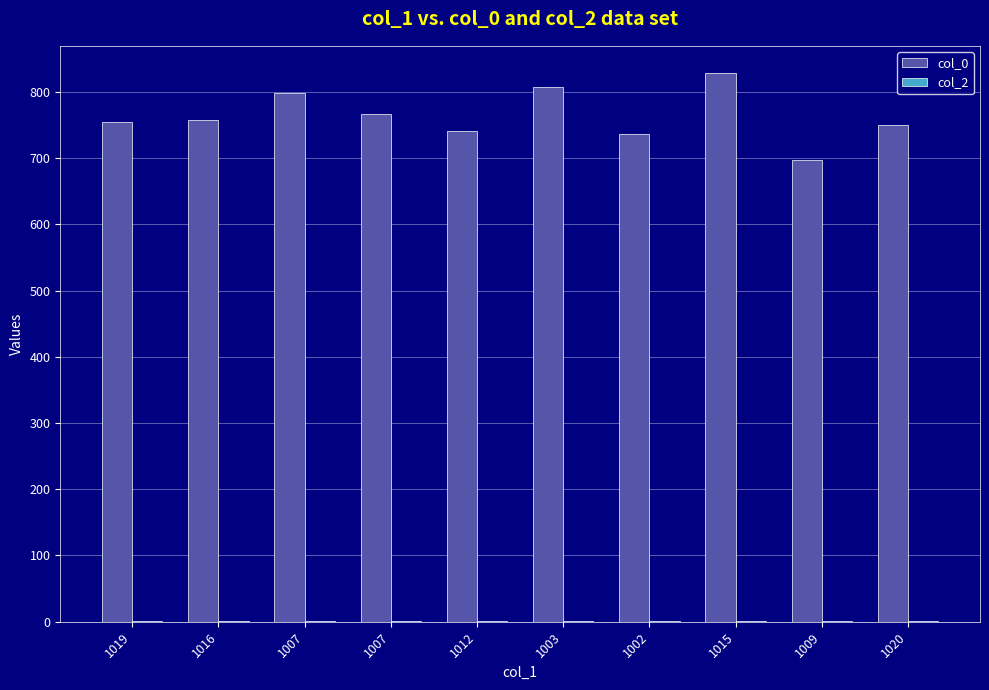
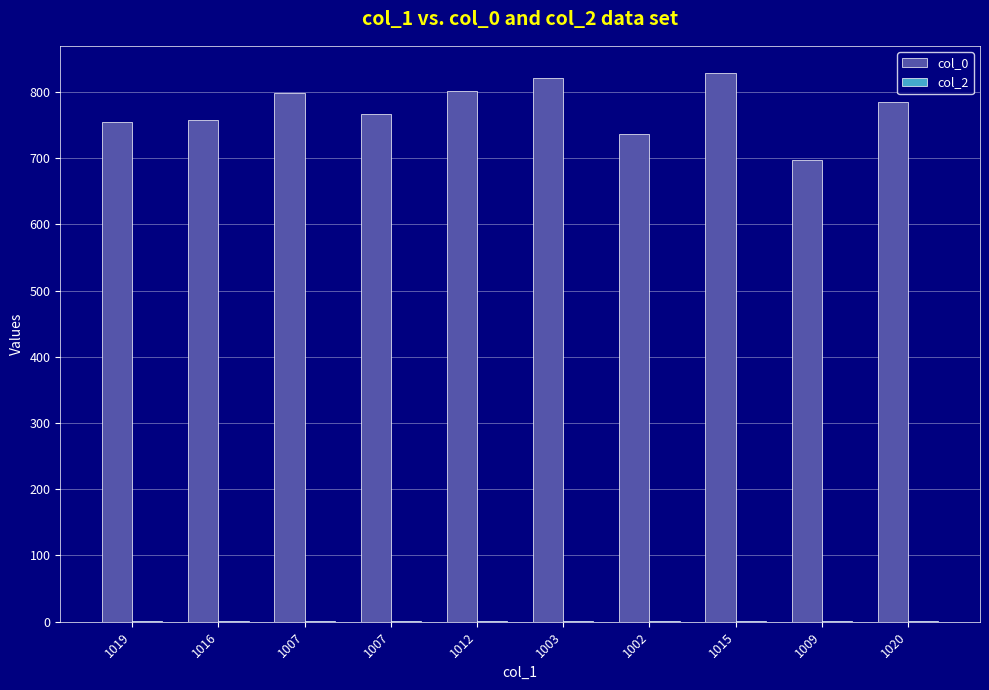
col_0, 1012: 740 -> 800
col_0, 1003: 810 -> 820
col_0, 1020: 750 -> 780
